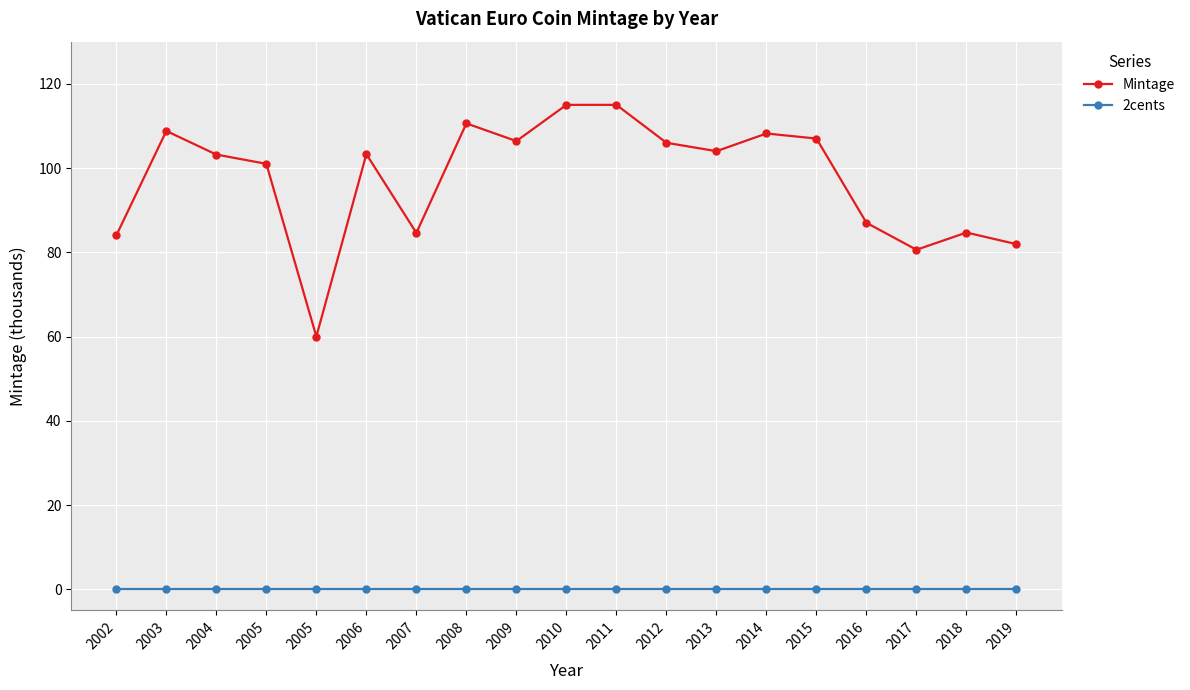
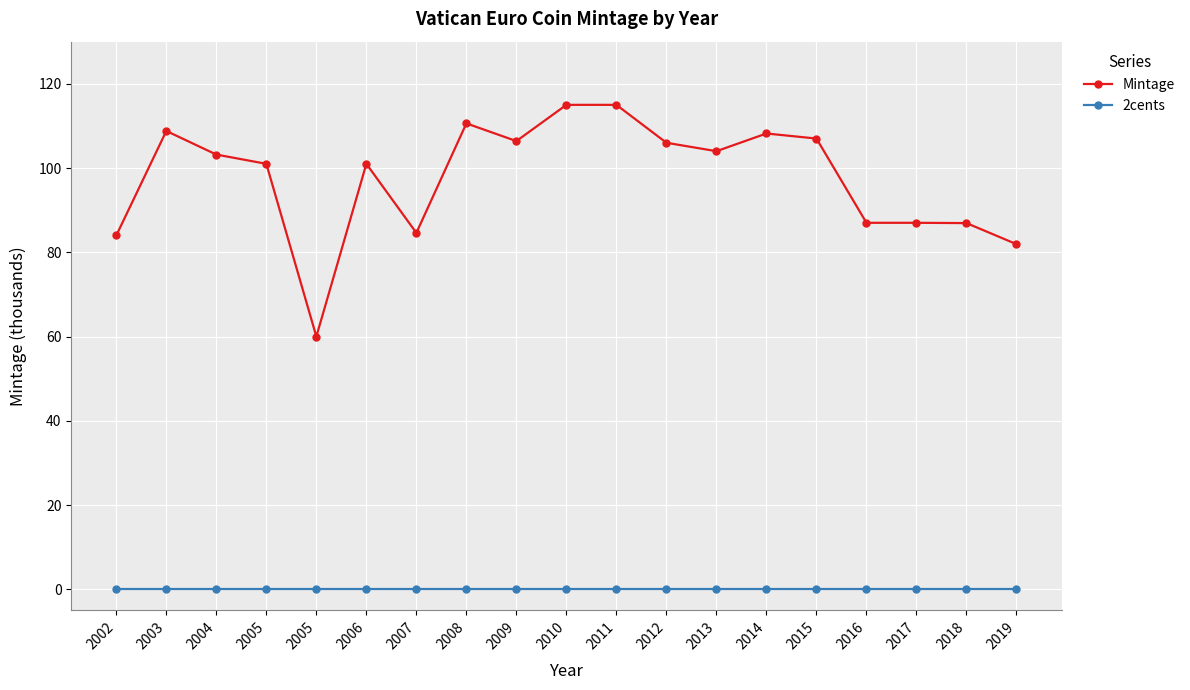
Mintage, 2006: 103 -> 101
Mintage, 2017: 81 -> 87
Mintage, 2018: 85 -> 87
